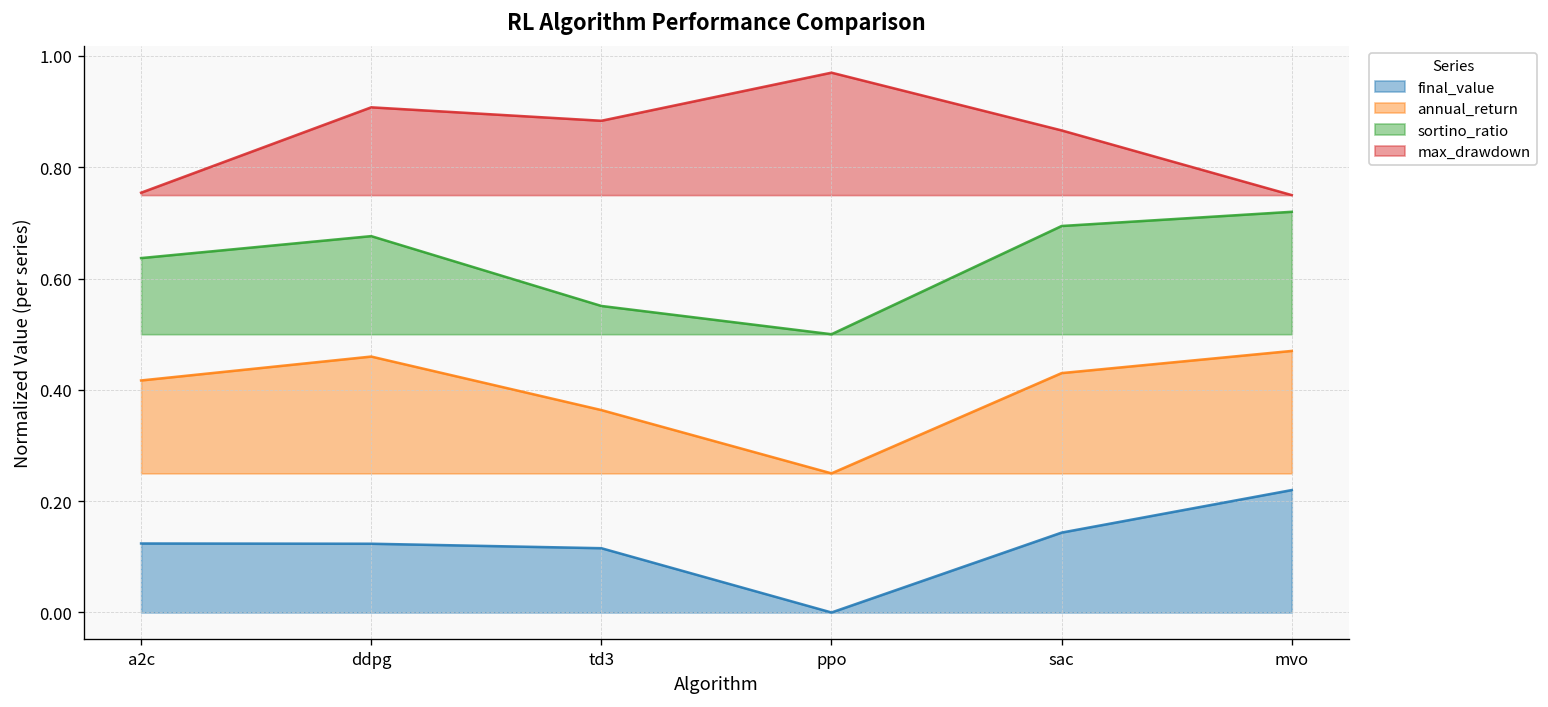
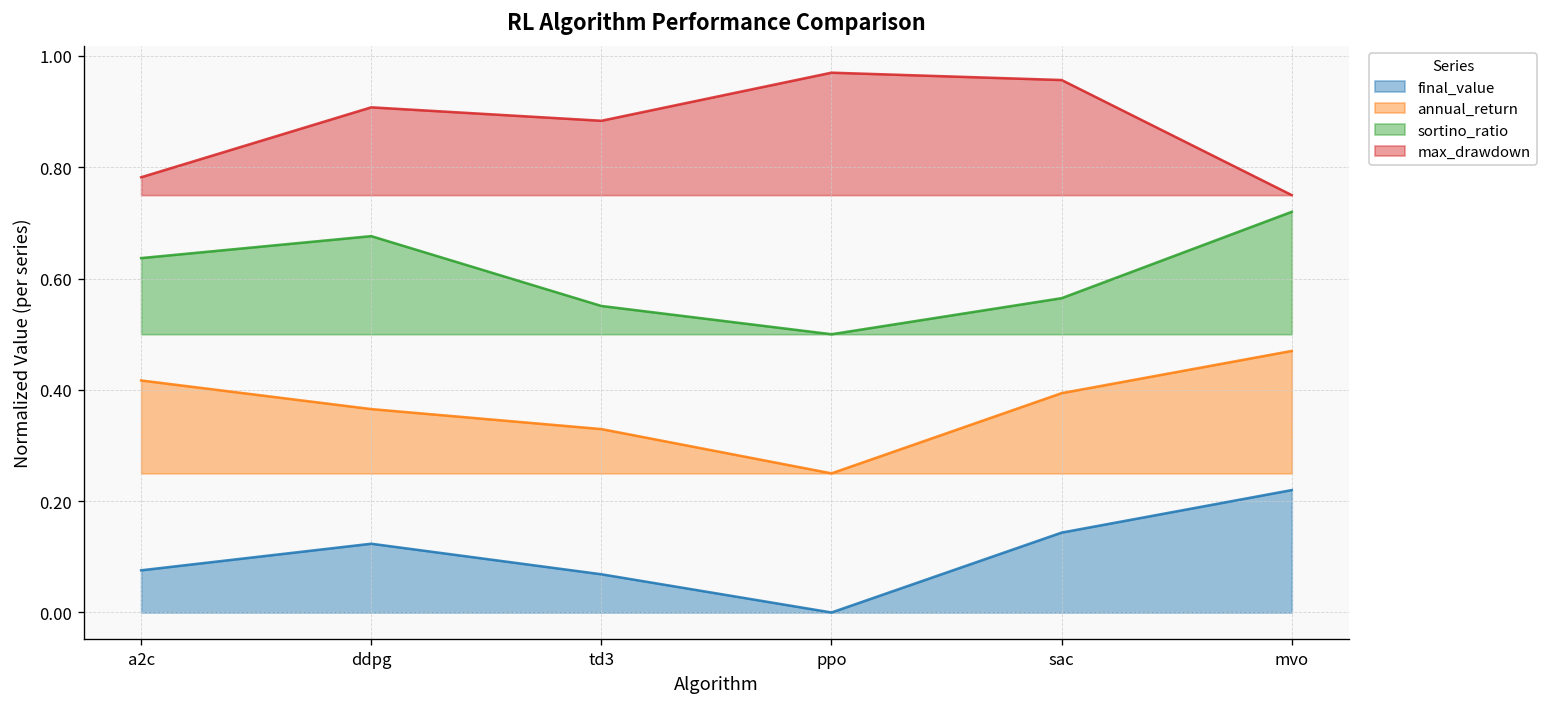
final_value, a2c: 0.12 -> 0.08
max_drawdown, a2c: 0.75 -> 0.78
annual_return, ddpg: 0.46 -> 0.37
final_value, td3: 0.12 -> 0.07
annual_return, td3: 0.36 -> 0.33
annual_return, sac: 0.43 -> 0.39
sortino_ratio, sac: 0.69 -> 0.56
max_drawdown, sac: 0.87 -> 0.96
